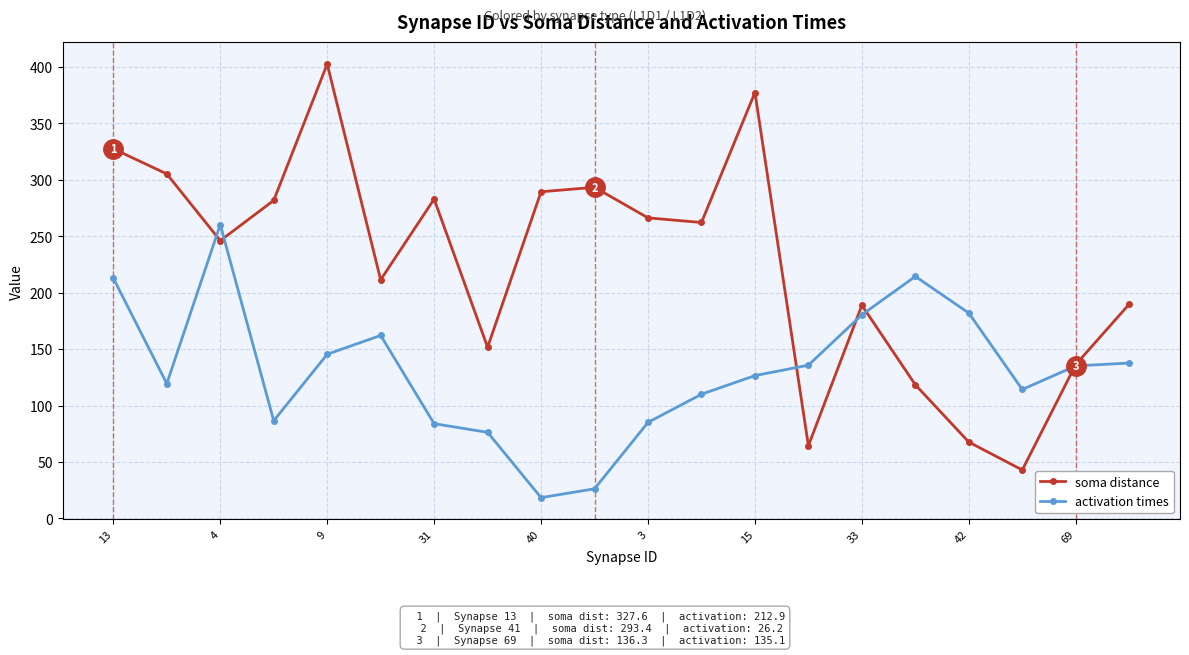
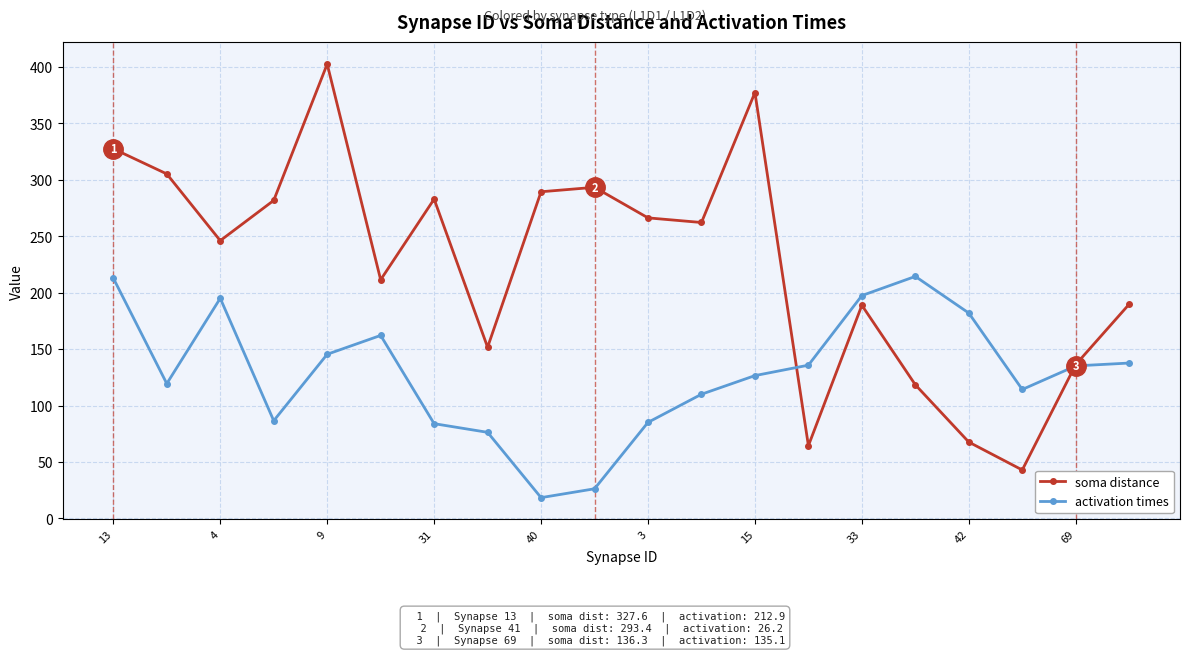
activation times, 4: 260 -> 195
activation times, 33: 180 -> 197
